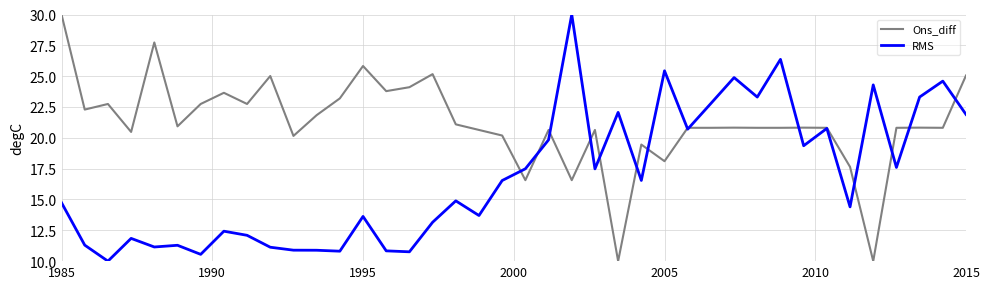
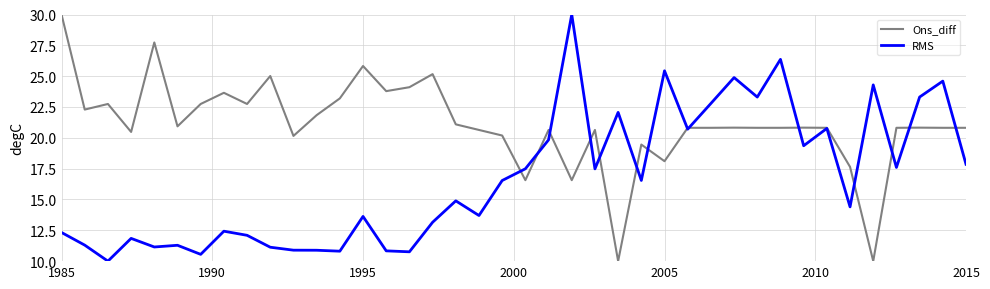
RMS, 1985: 14.7 -> 12.3
Ons_diff, 2015: 25.1 -> 20.8
RMS, 2015: 21.9 -> 17.9
